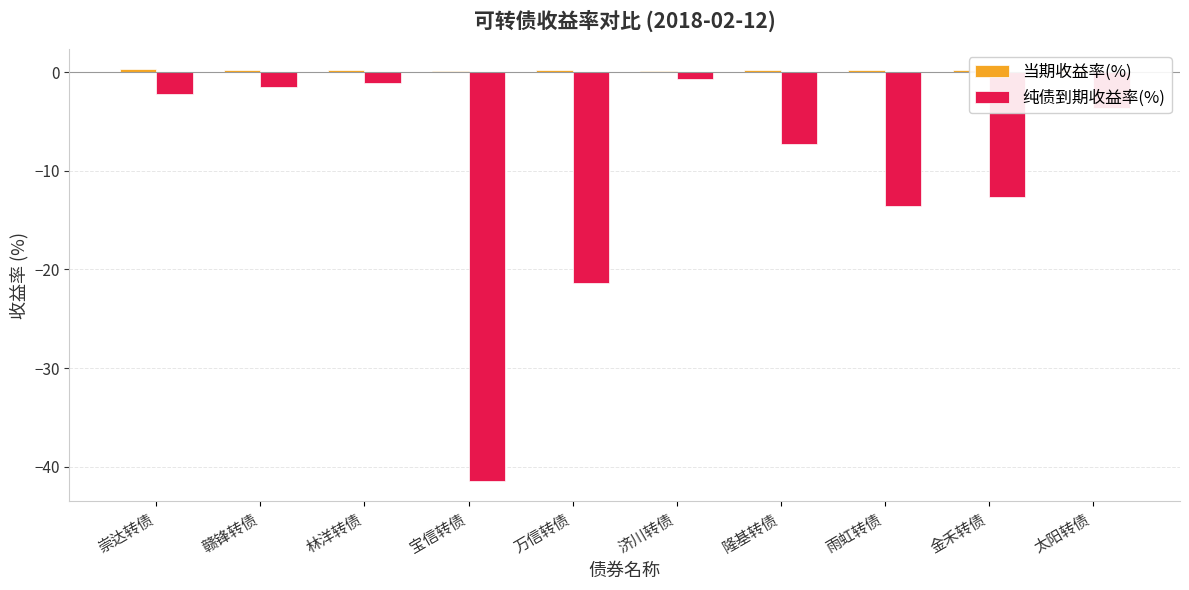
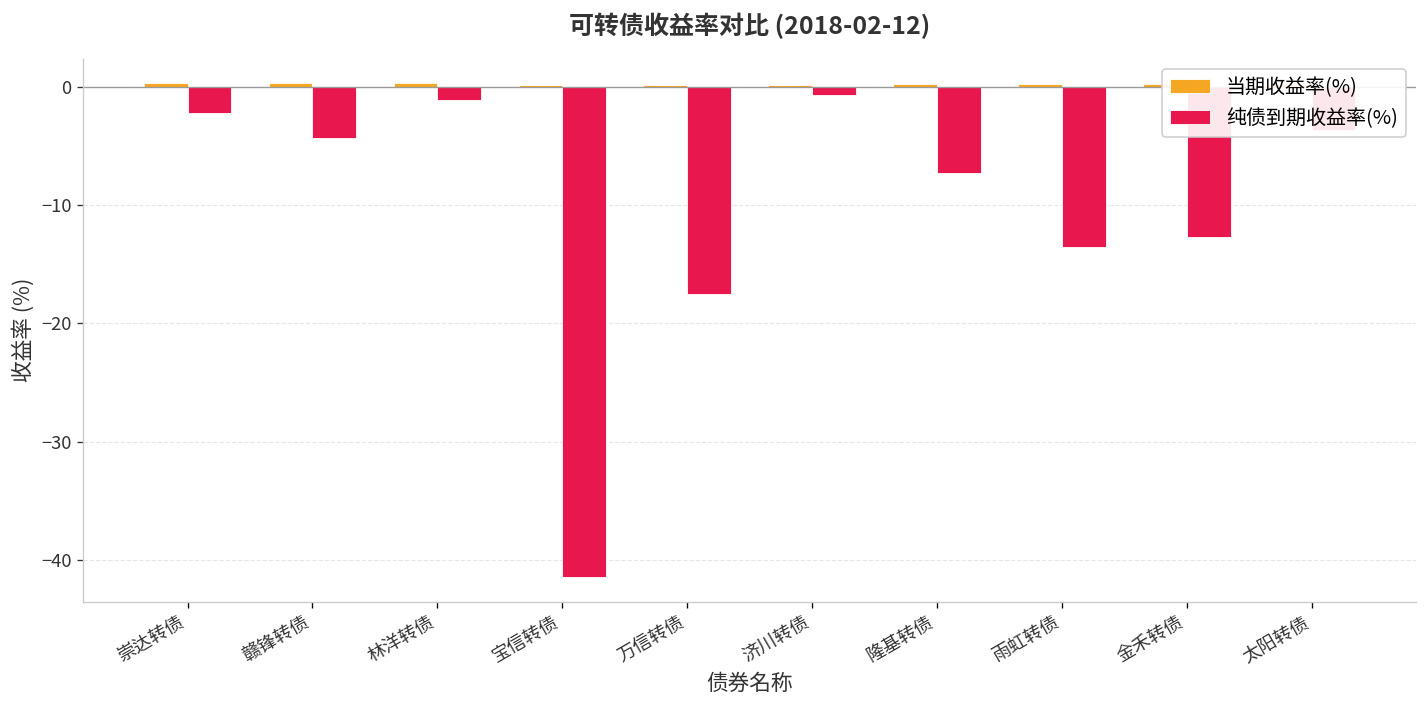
纯债到期收益率(%), 赣锋转债: -2 -> -4
纯债到期收益率(%), 万信转债: -21 -> -18
